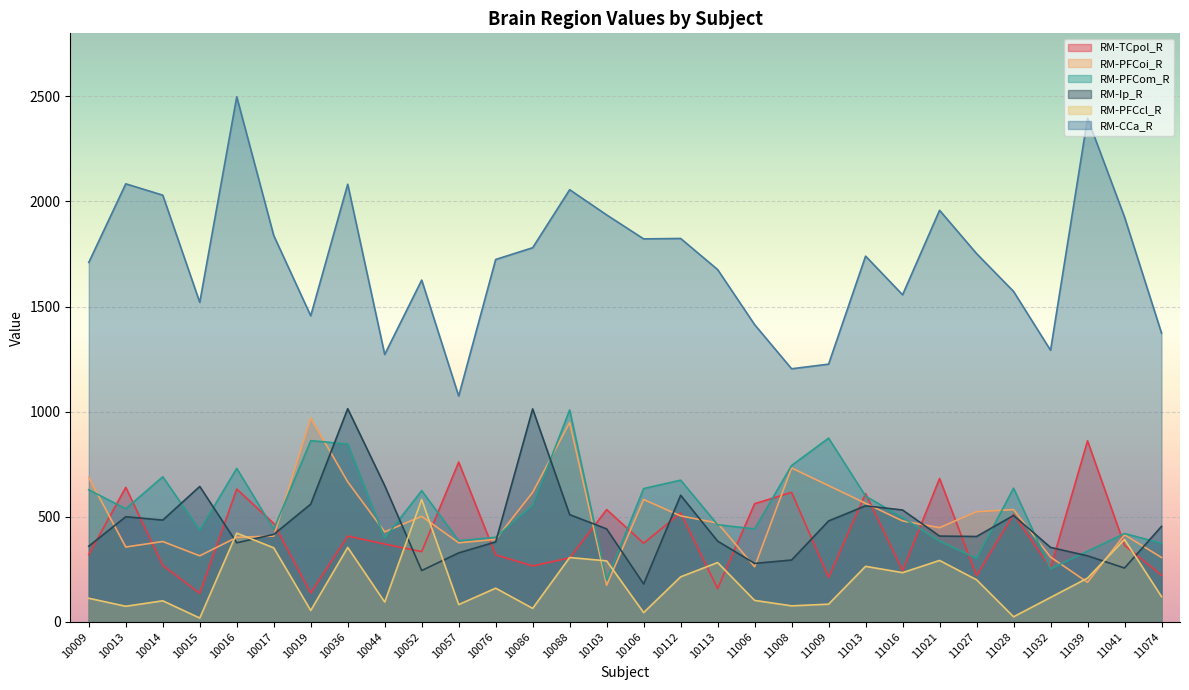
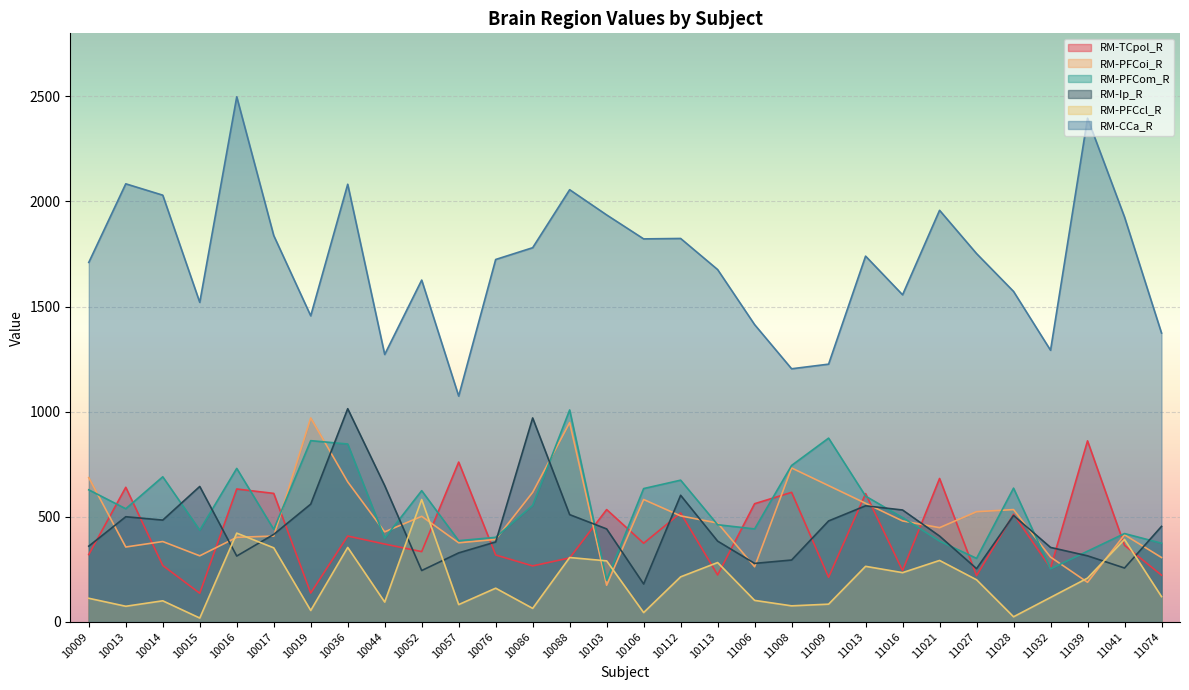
RM-Ip_R, 10016: 380 -> 310
RM-TCpol_R, 10017: 470 -> 610
RM-Ip_R, 10086: 1010 -> 970
RM-TCpol_R, 10113: 160 -> 220
RM-Ip_R, 11027: 410 -> 250
